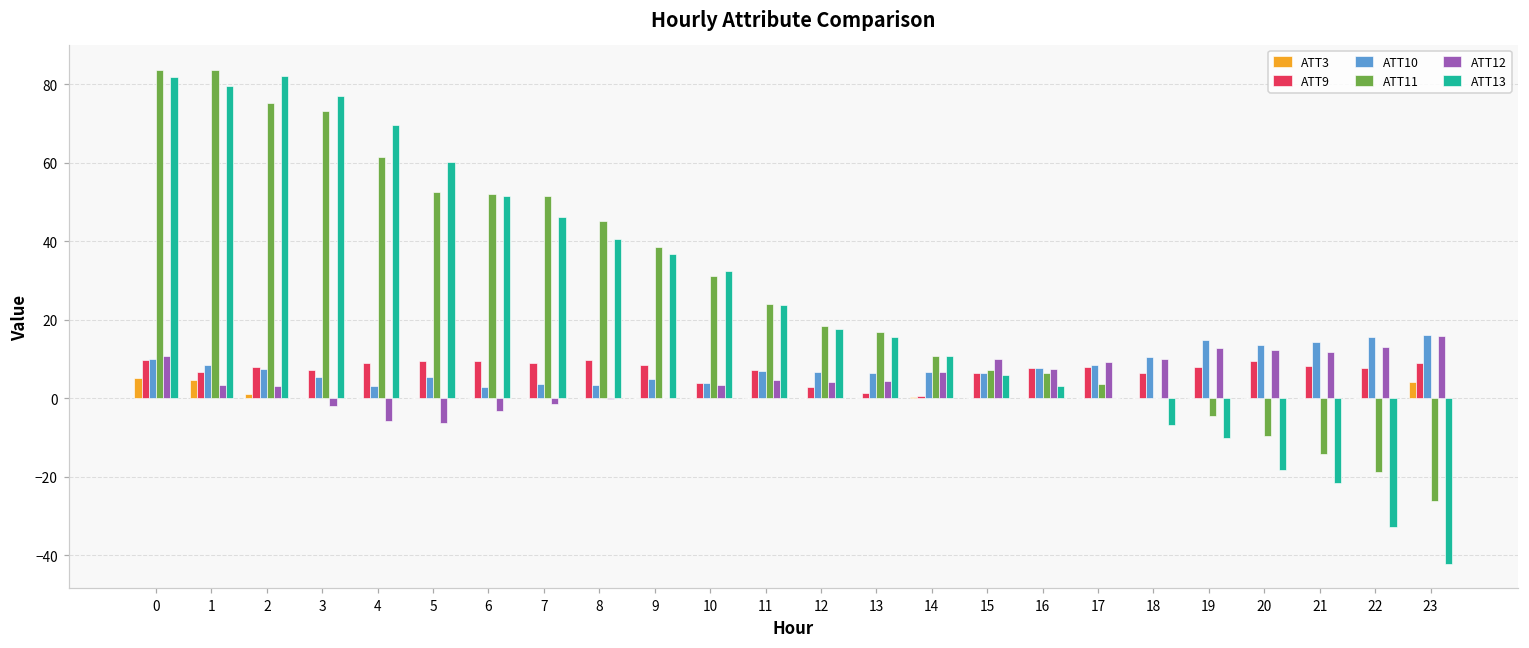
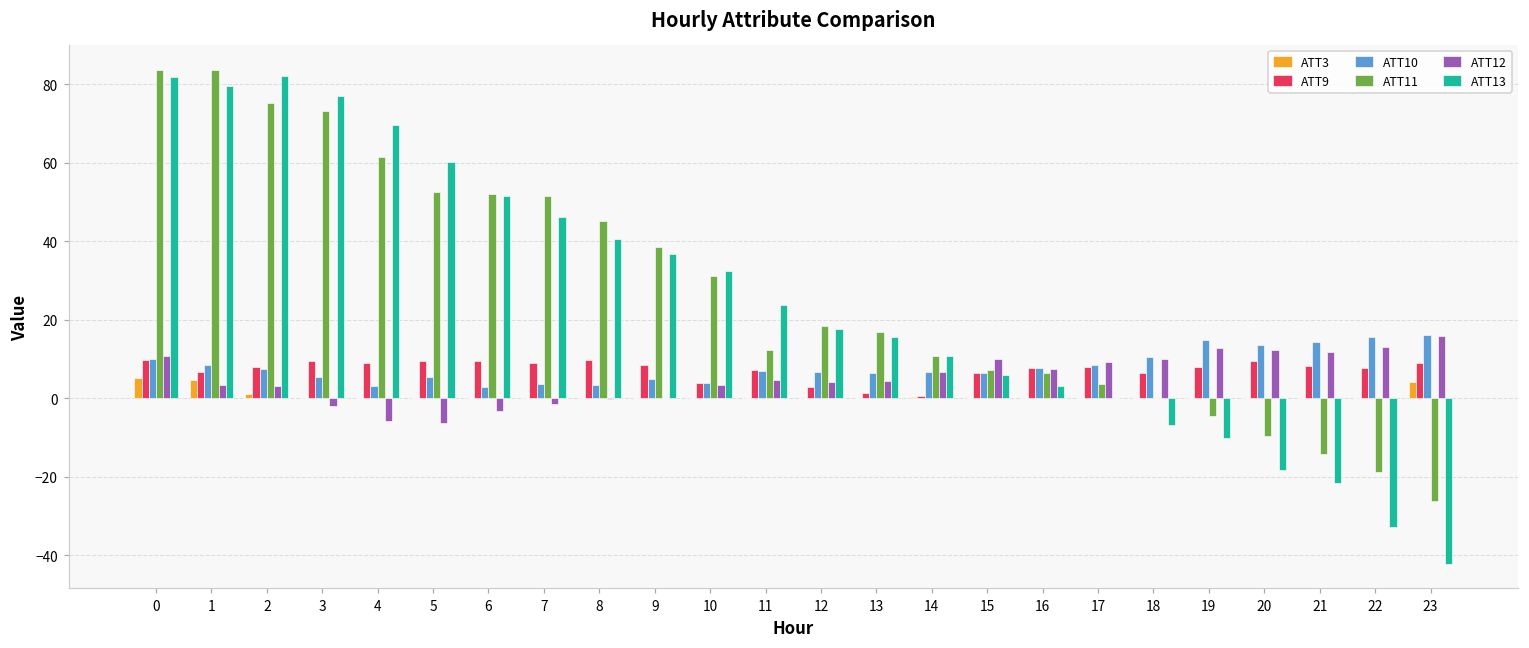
ATT9, 3: 7 -> 10
ATT11, 11: 24 -> 12
